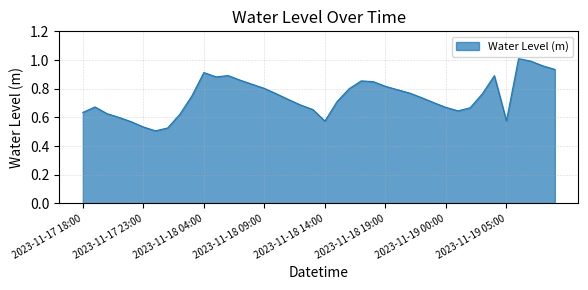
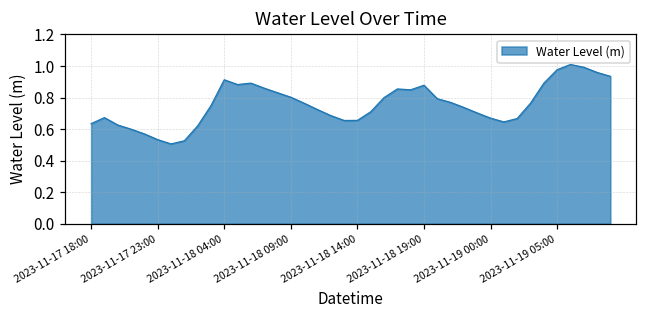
2023-11-18 14:00: 0.57 -> 0.66
2023-11-18 19:00: 0.82 -> 0.88
2023-11-19 05:00: 0.58 -> 0.98
